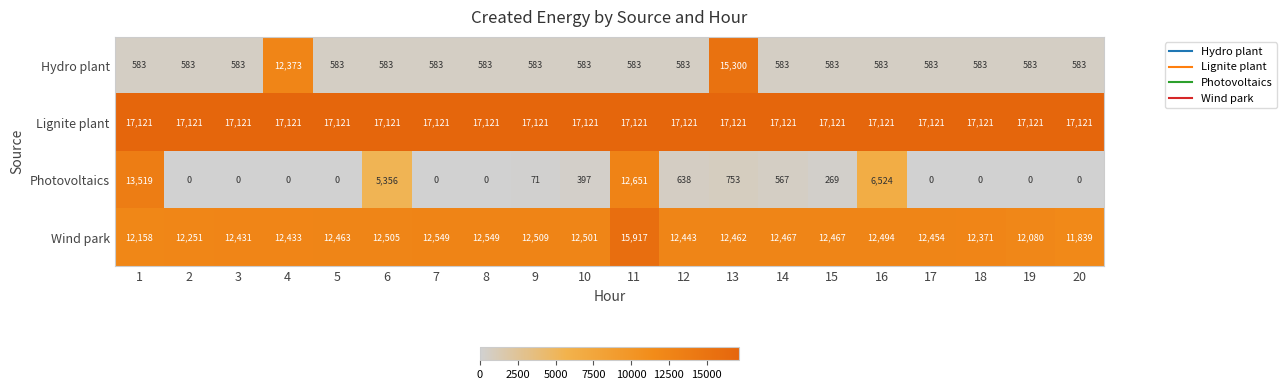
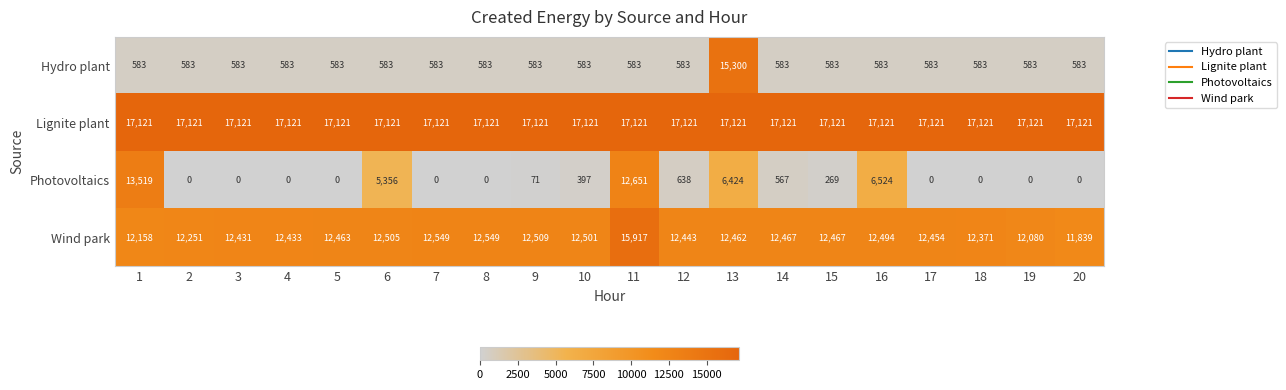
Hydro plant, 4: 12,373 -> 583
Photovoltaics, 13: 753 -> 6,424
